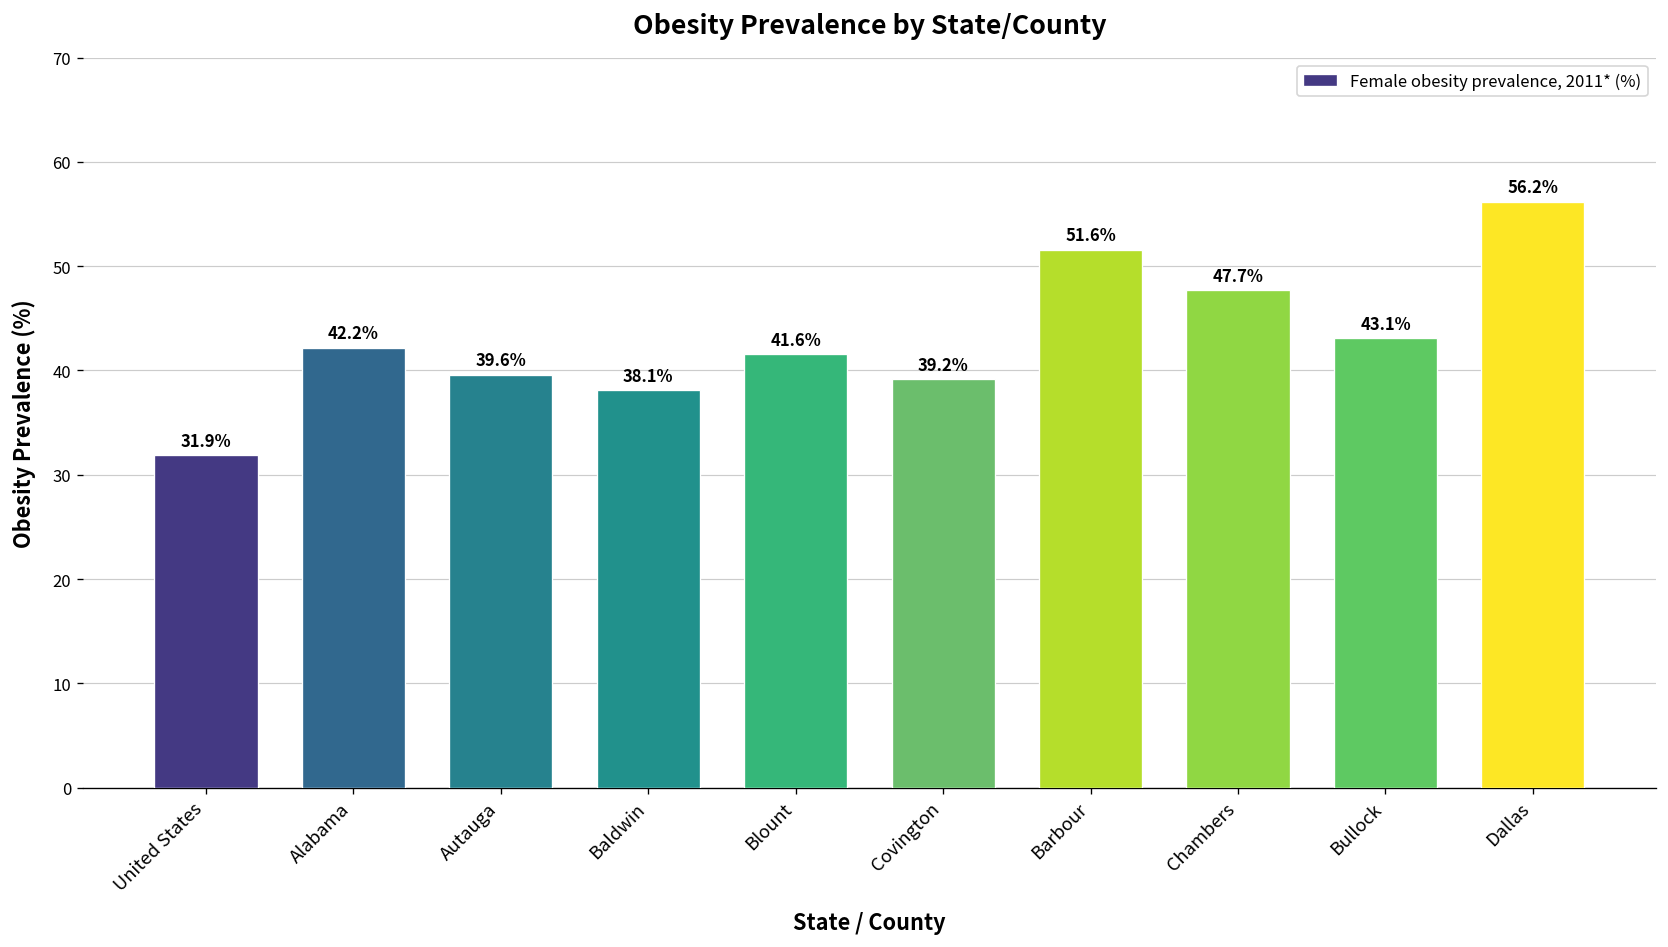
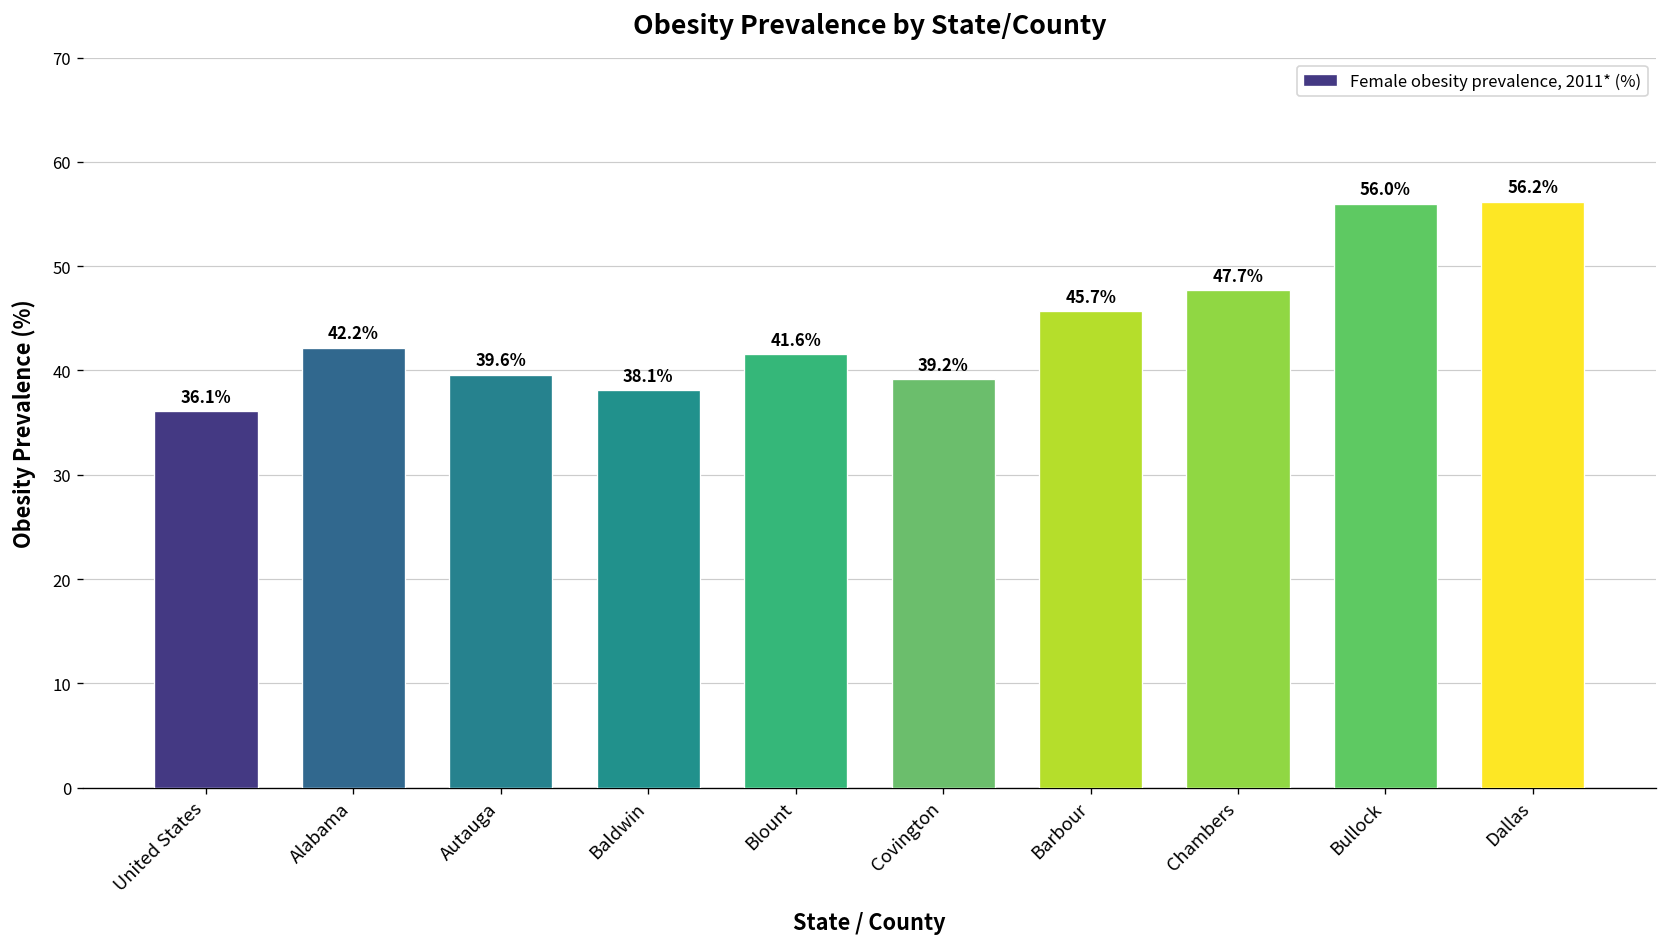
United States: 31.9% -> 36.1%
Barbour: 51.6% -> 45.7%
Bullock: 43.1% -> 56.0%
